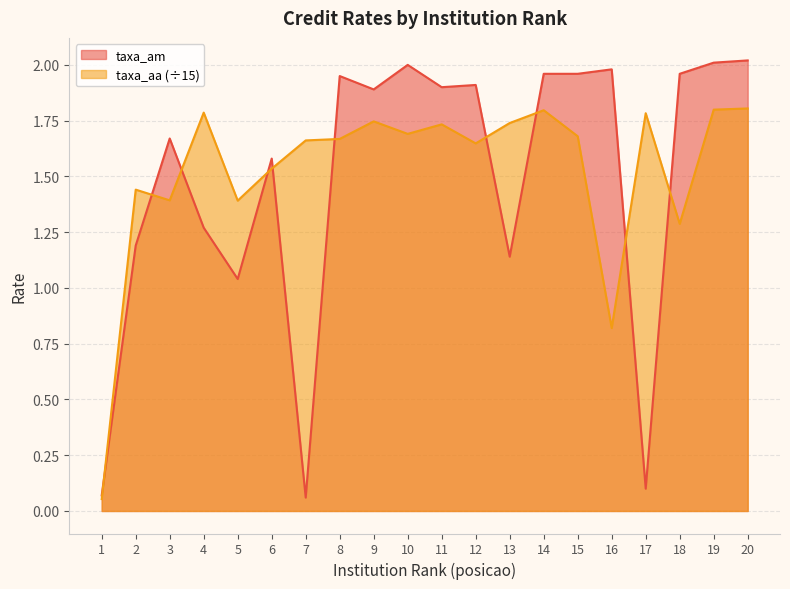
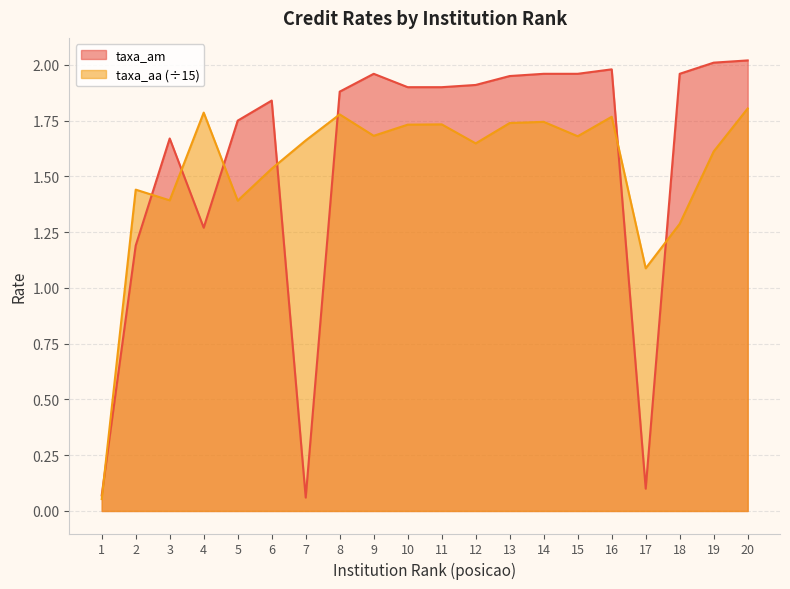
taxa_am, 5: 1.04 -> 1.75
taxa_am, 6: 1.58 -> 1.84
taxa_am, 8: 1.95 -> 1.88
taxa_aa (÷15), 8: 1.67 -> 1.78
taxa_am, 9: 1.89 -> 1.96
taxa_aa (÷15), 9: 1.75 -> 1.68
taxa_am, 10: 2.0 -> 1.9
taxa_aa (÷15), 10: 1.69 -> 1.73
taxa_am, 13: 1.14 -> 1.95
taxa_aa (÷15), 14: 1.80 -> 1.74
taxa_aa (÷15), 16: 0.82 -> 1.77
taxa_aa (÷15), 17: 1.78 -> 1.09
taxa_aa (÷15), 19: 1.80 -> 1.61
